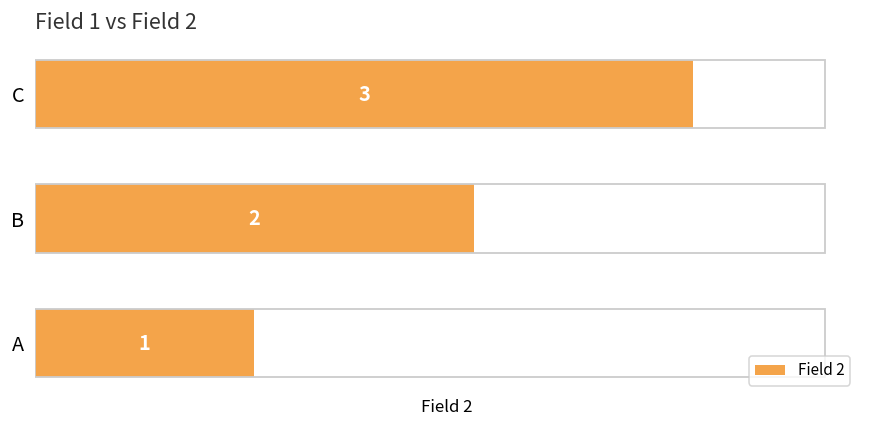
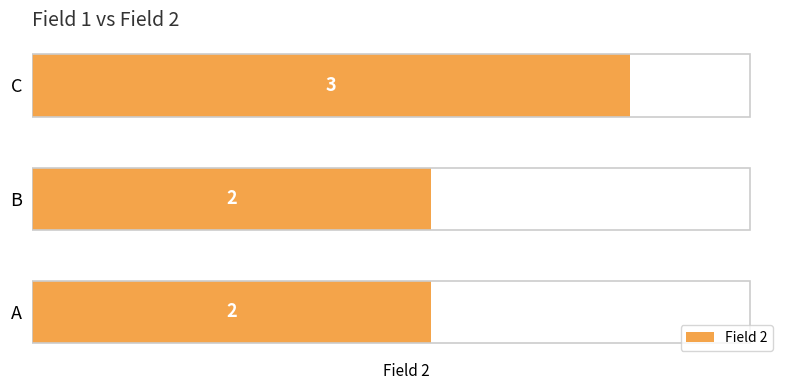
A: 1 -> 2
